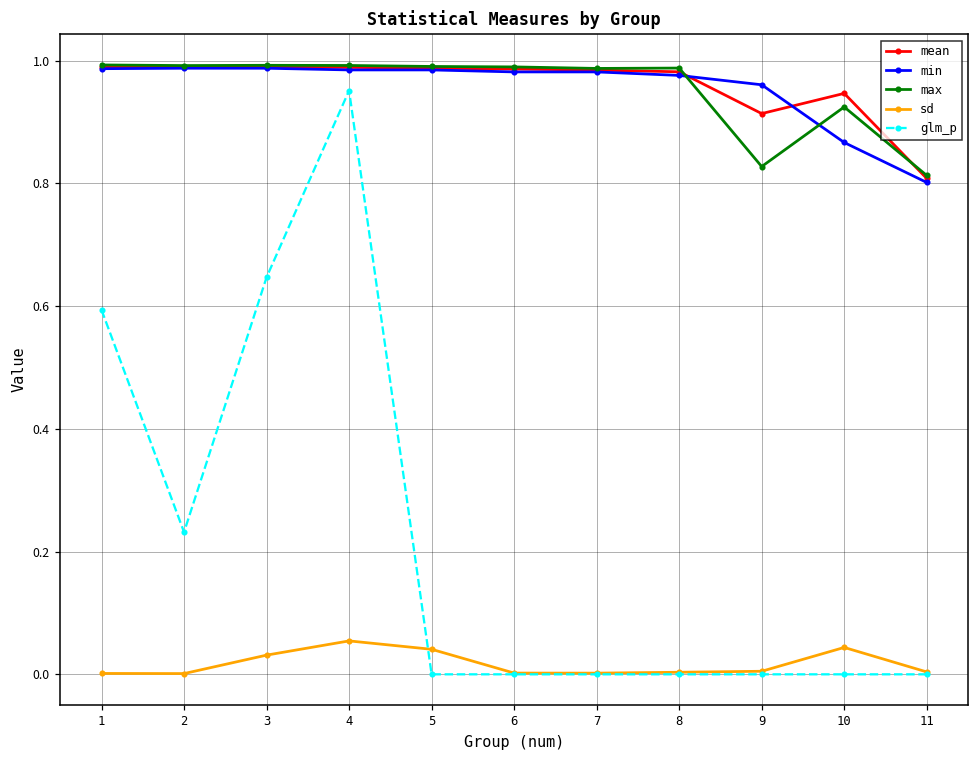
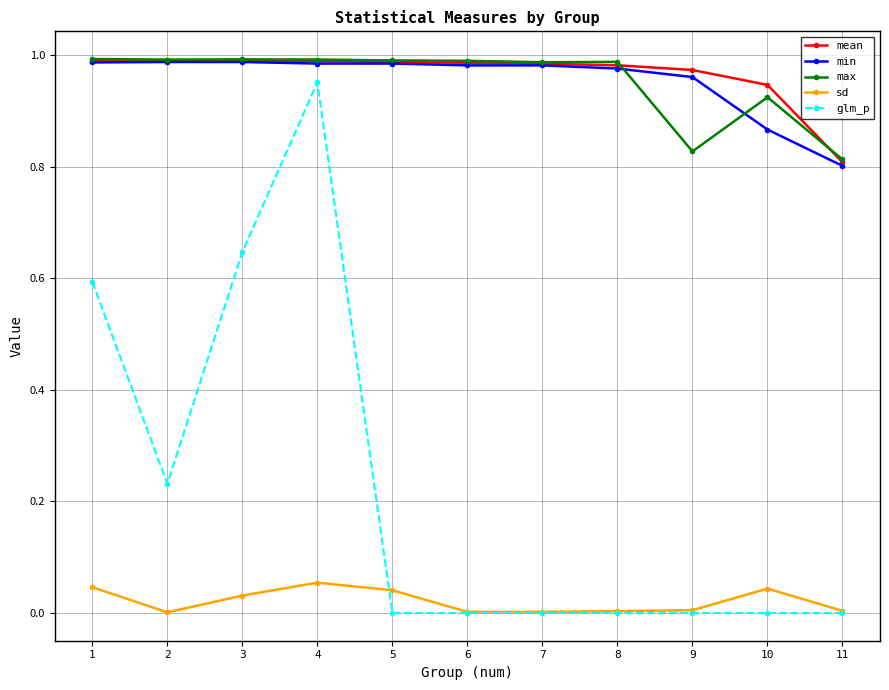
sd, 1: 0.00 -> 0.05
mean, 9: 0.91 -> 0.97
